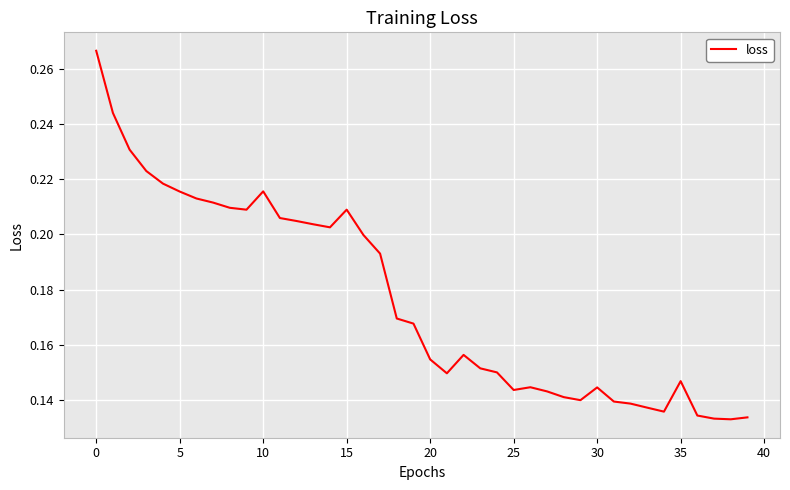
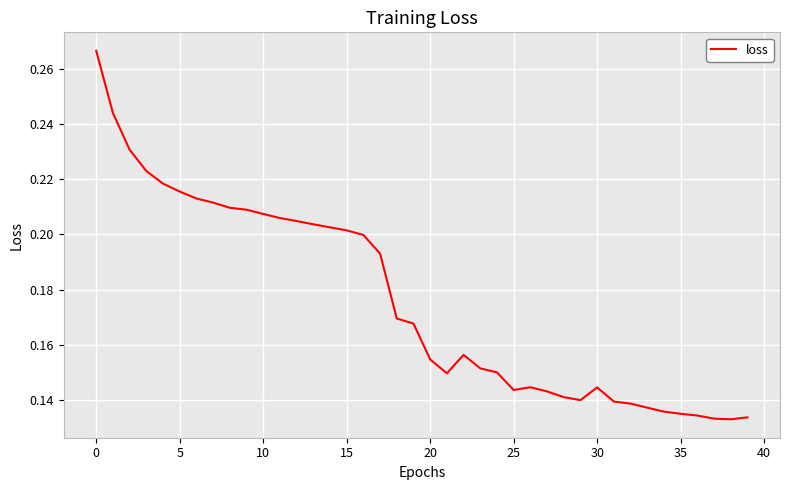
10: 0.216 -> 0.207
15: 0.209 -> 0.201
35: 0.147 -> 0.135
